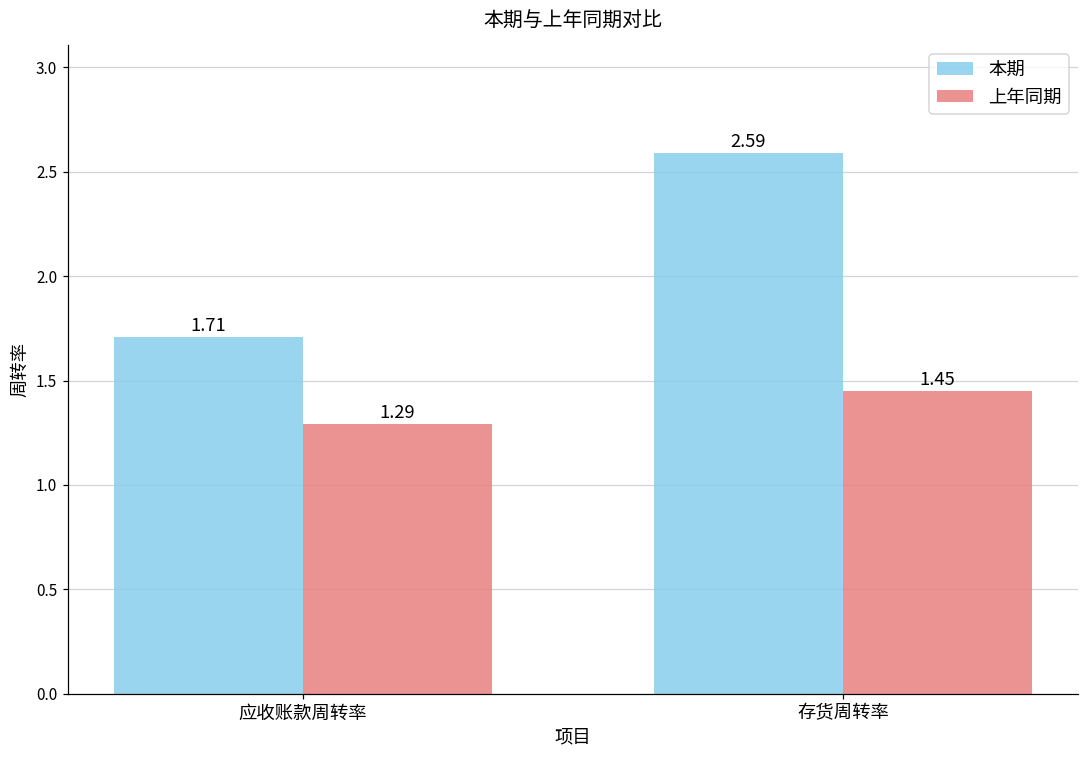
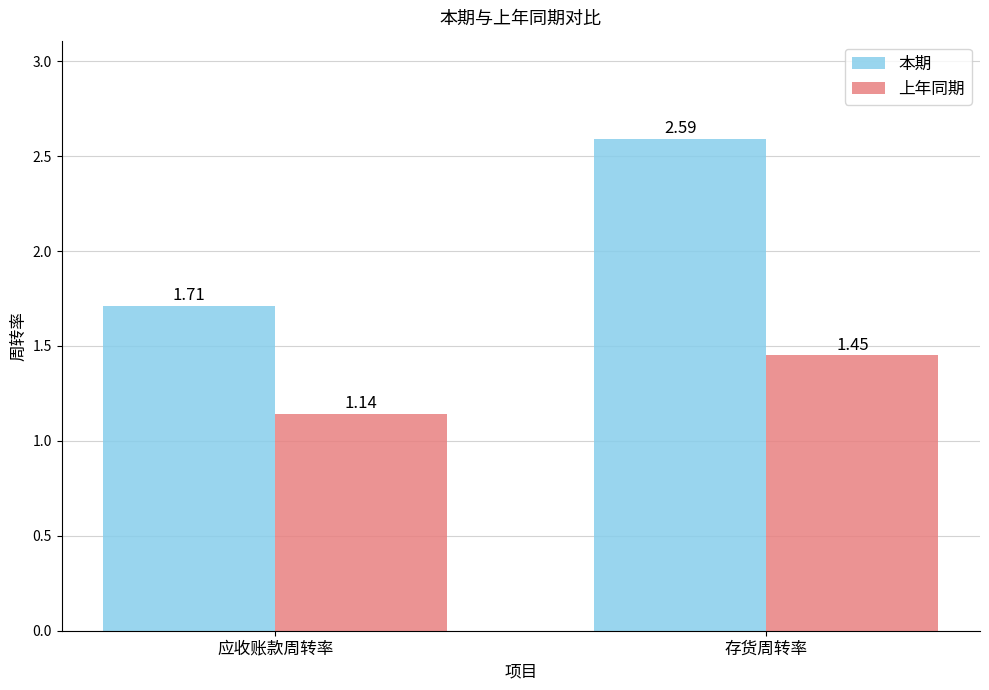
上年同期, 应收账款周转率: 1.29 -> 1.14
